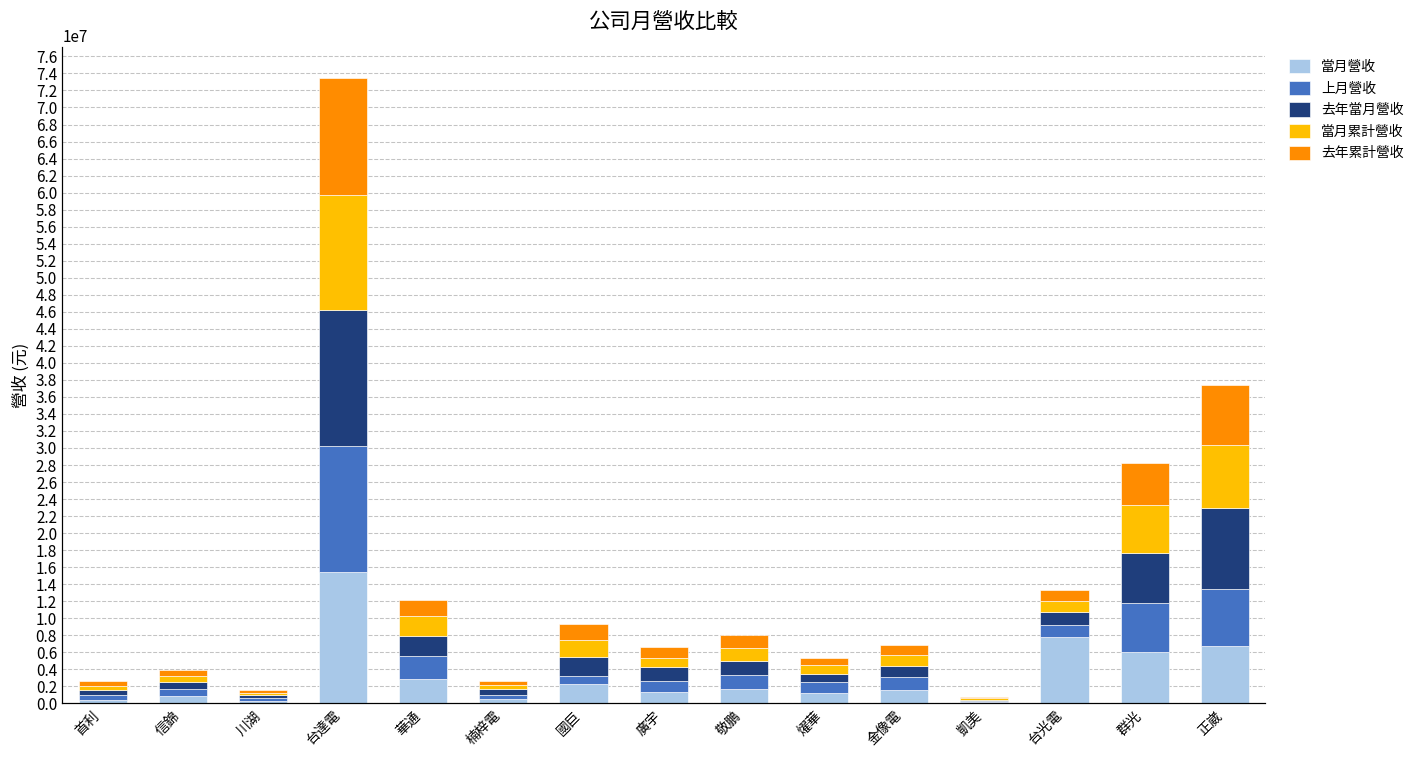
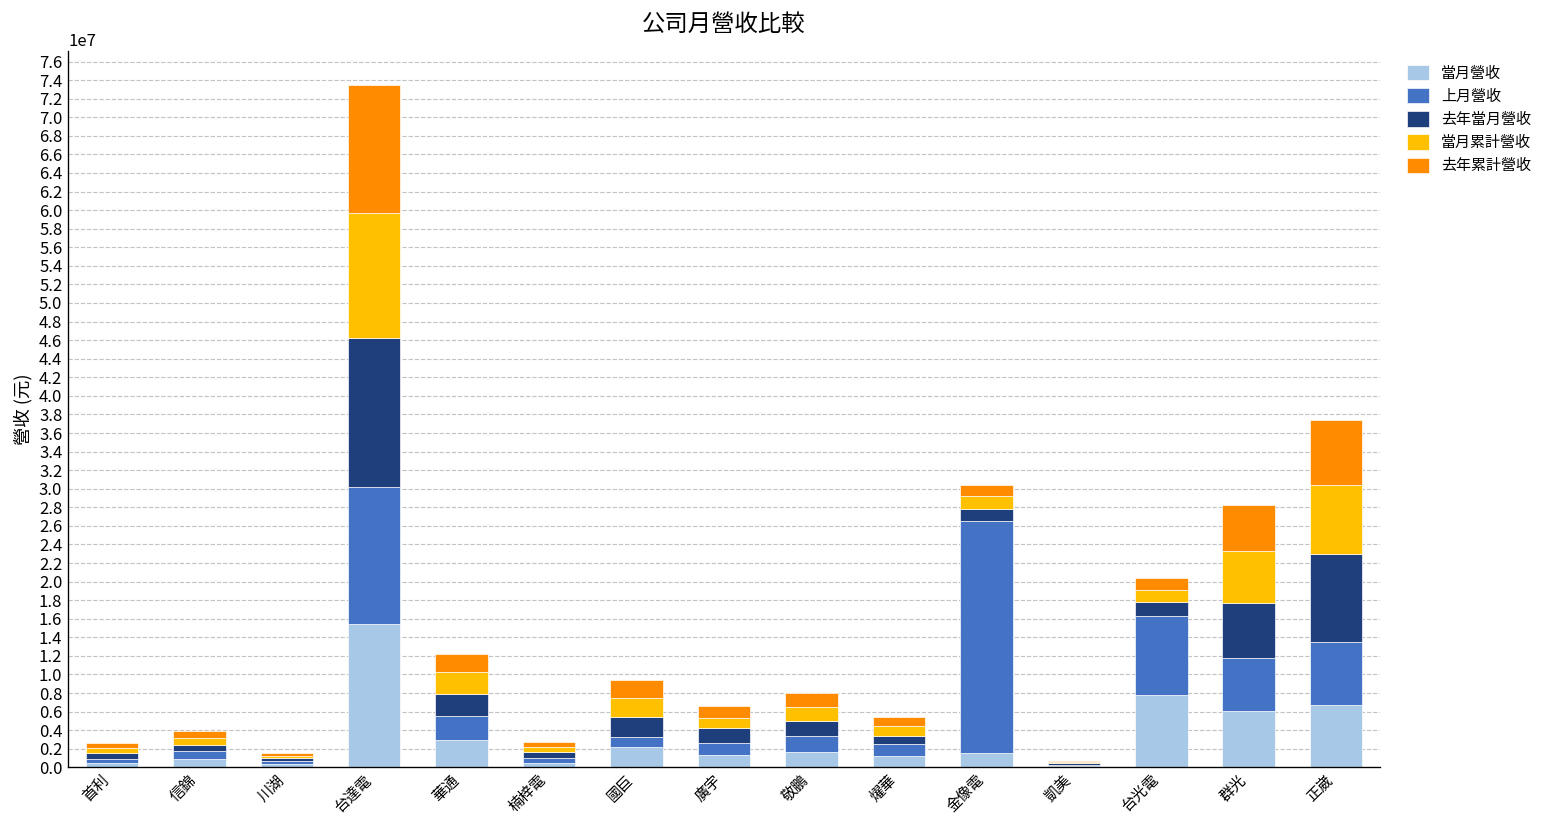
上月營收, 金像電: 1000000 -> 25000000
上月營收, 台光電: 1000000 -> 9000000
